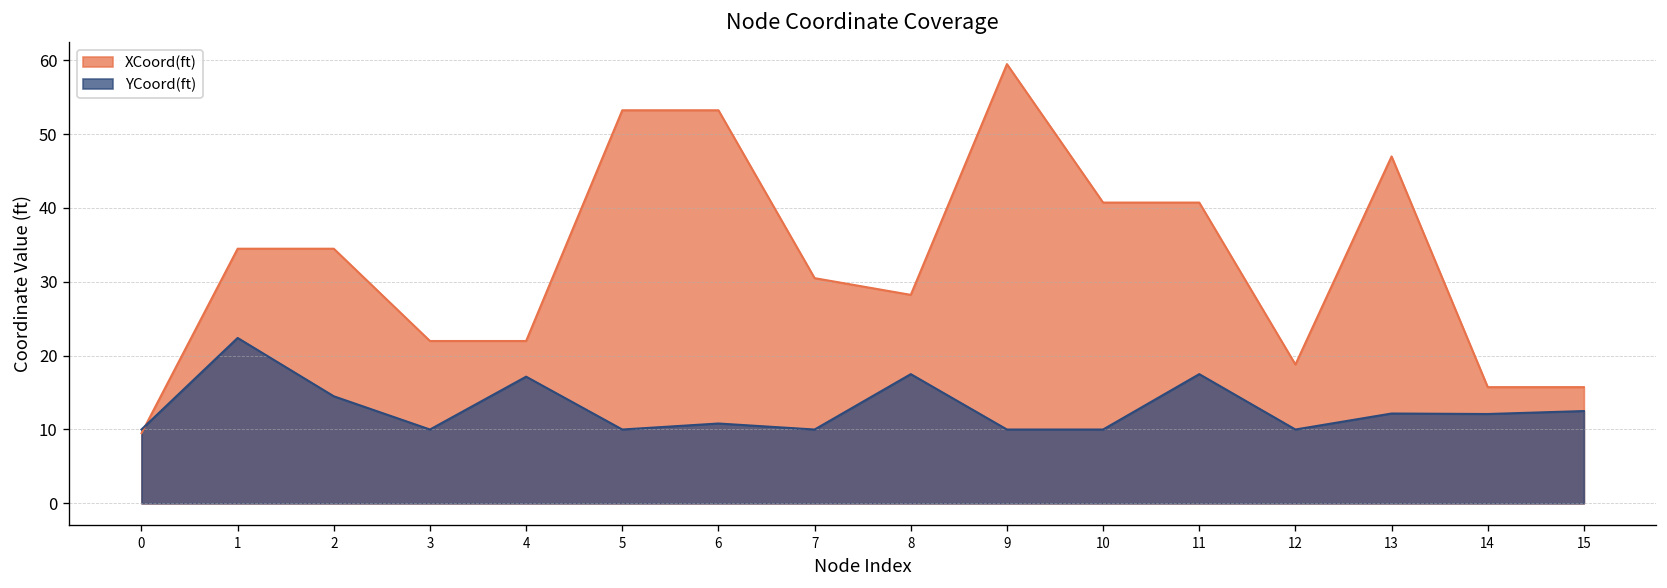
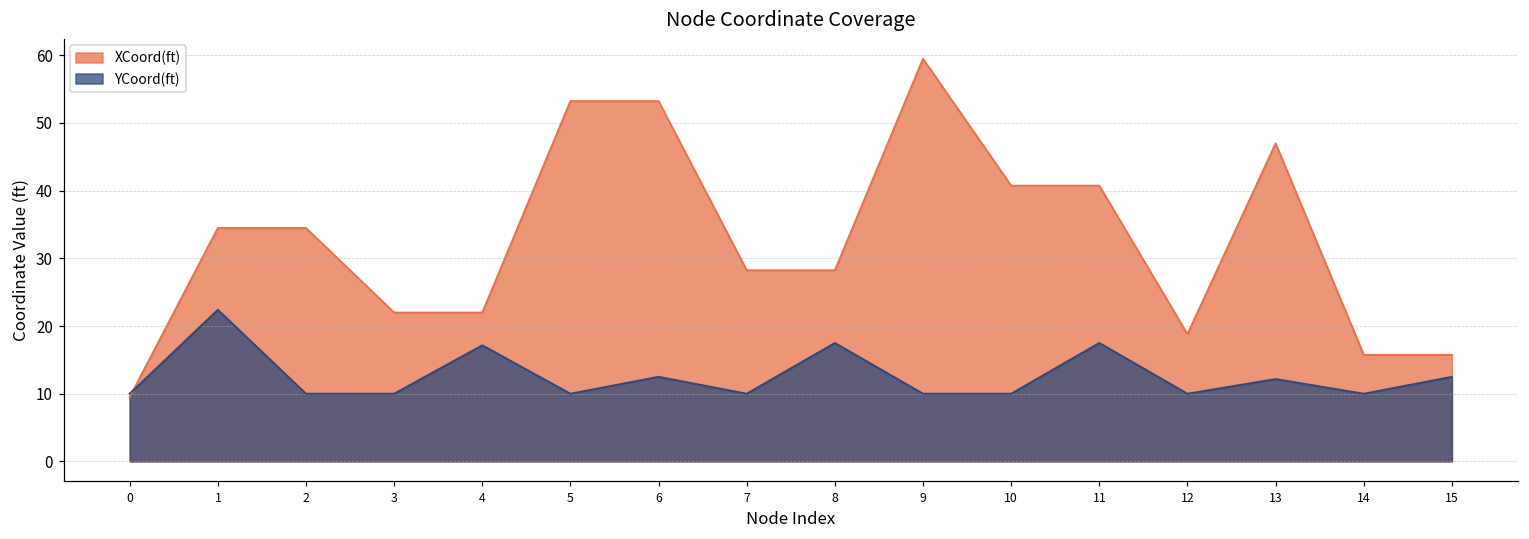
YCoord(ft), 2: 15 -> 10
YCoord(ft), 6: 11 -> 13
XCoord(ft), 7: 31 -> 28
YCoord(ft), 14: 12 -> 10
